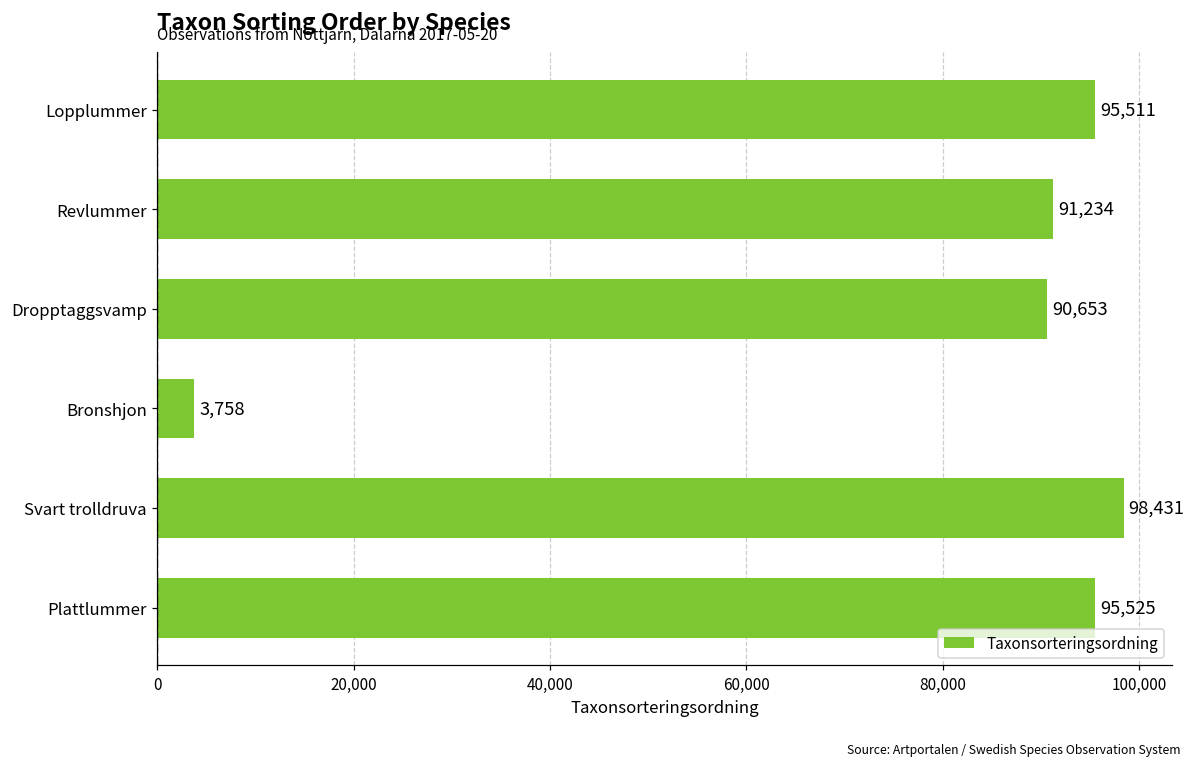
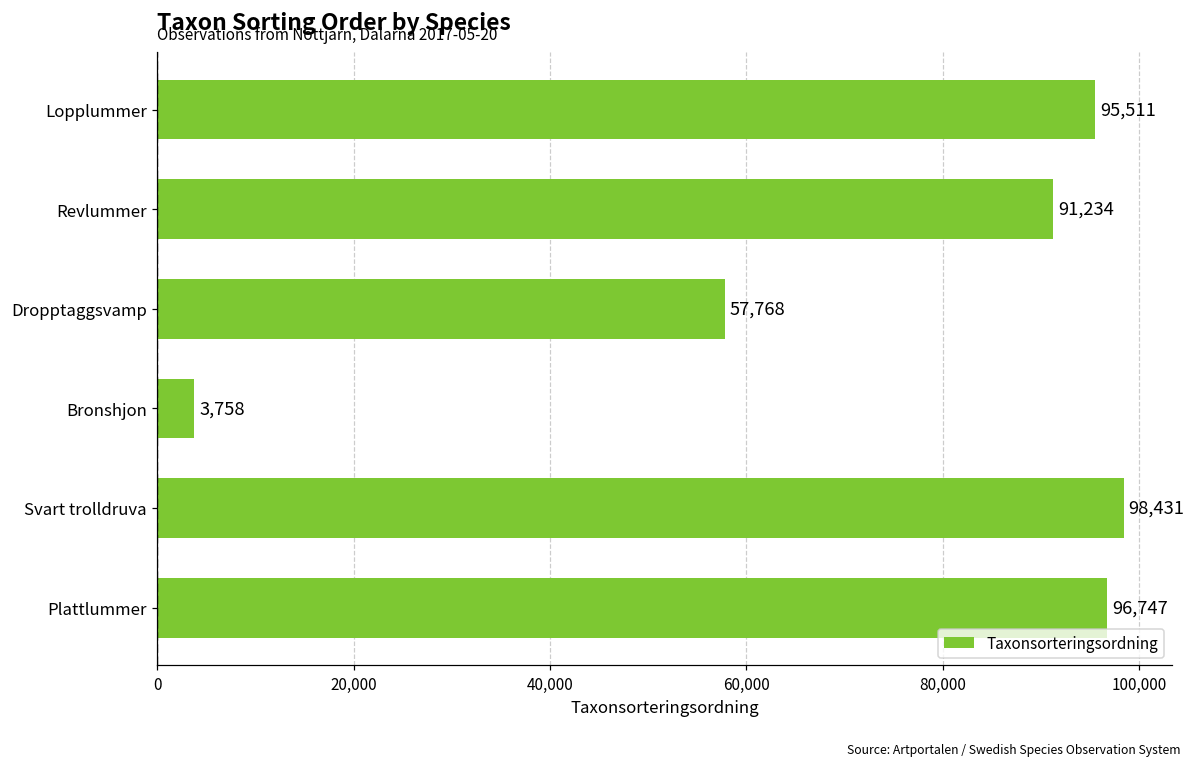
Dropptaggsvamp: 90,653 -> 57,768
Plattlummer: 95,525 -> 96,747
